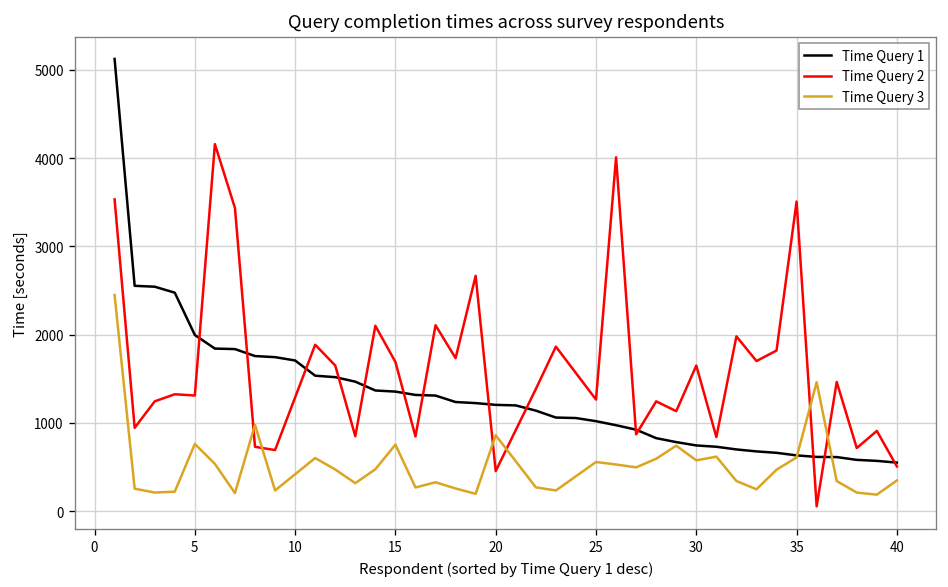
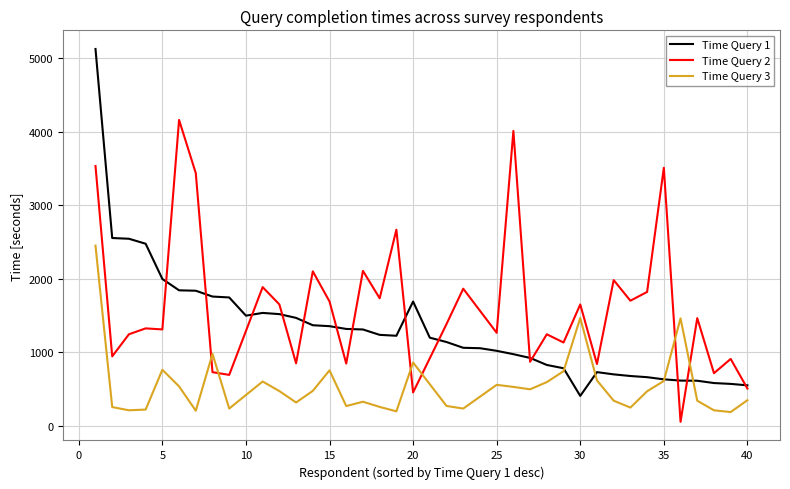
Time Query 1, 10: 1700 -> 1500
Time Query 1, 20: 1200 -> 1700
Time Query 1, 30: 700 -> 400
Time Query 3, 30: 600 -> 1500
